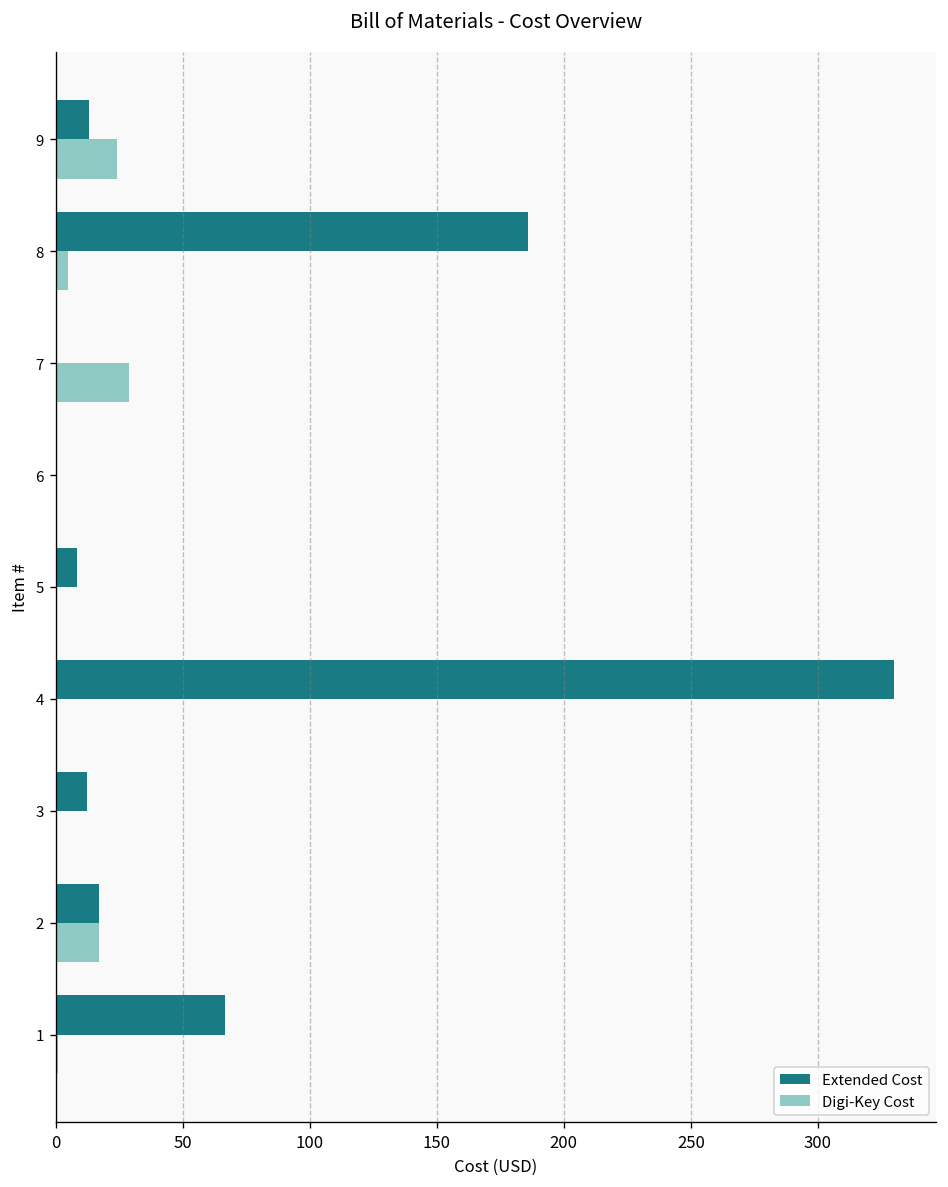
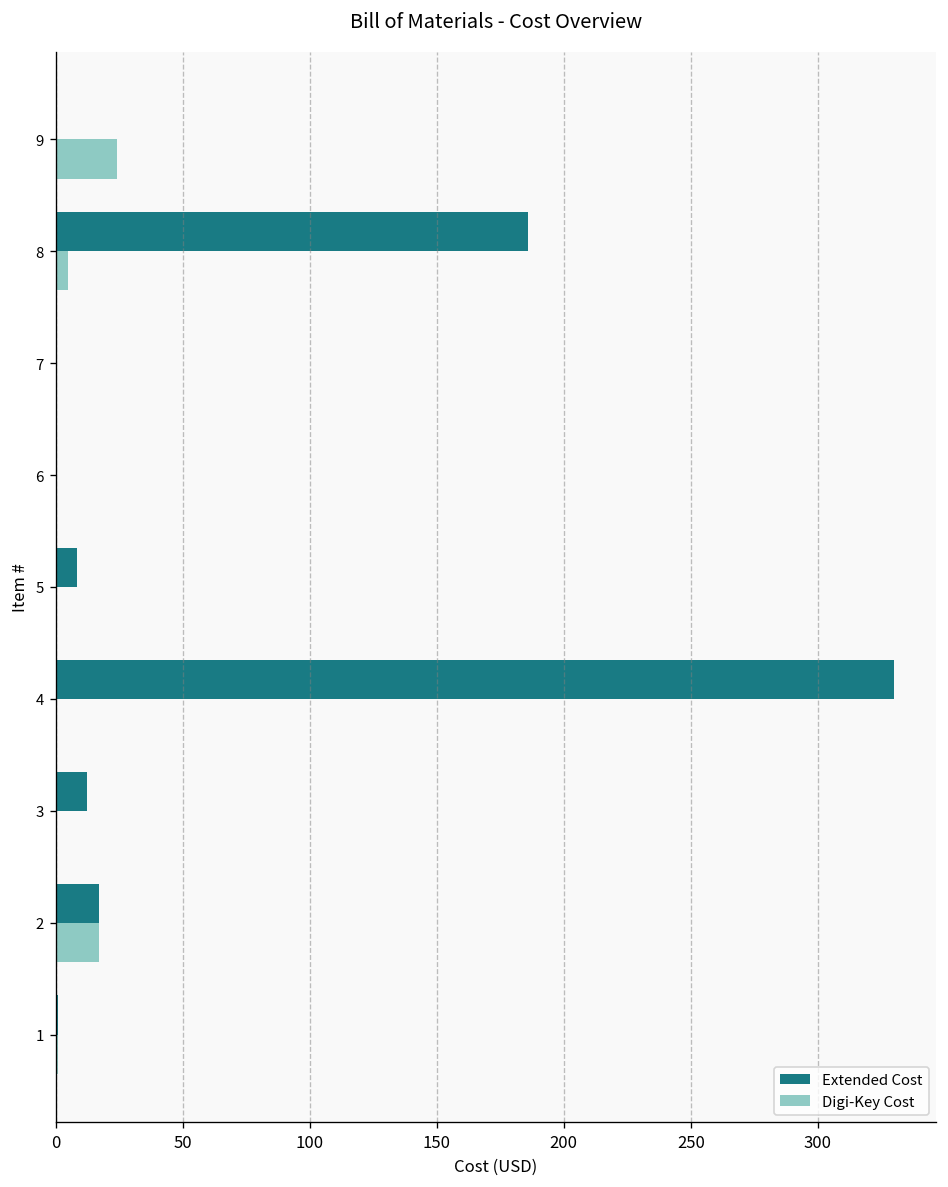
Extended Cost, 9: 13 -> 0
Digi-Key Cost, 7: 29 -> 0
Extended Cost, 1: 67 -> 1
